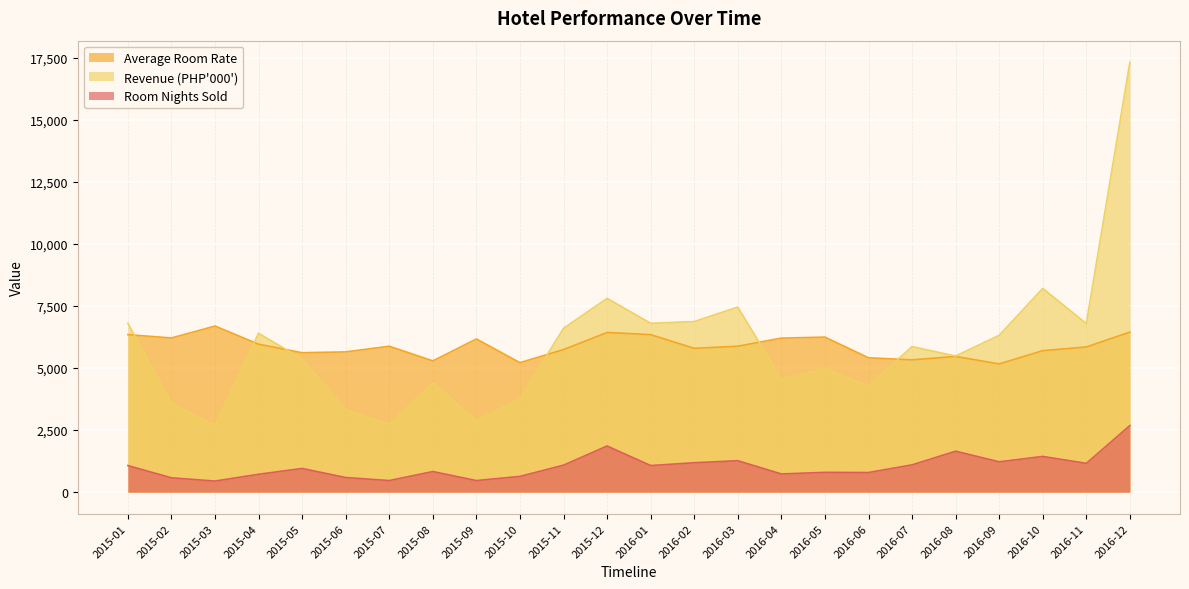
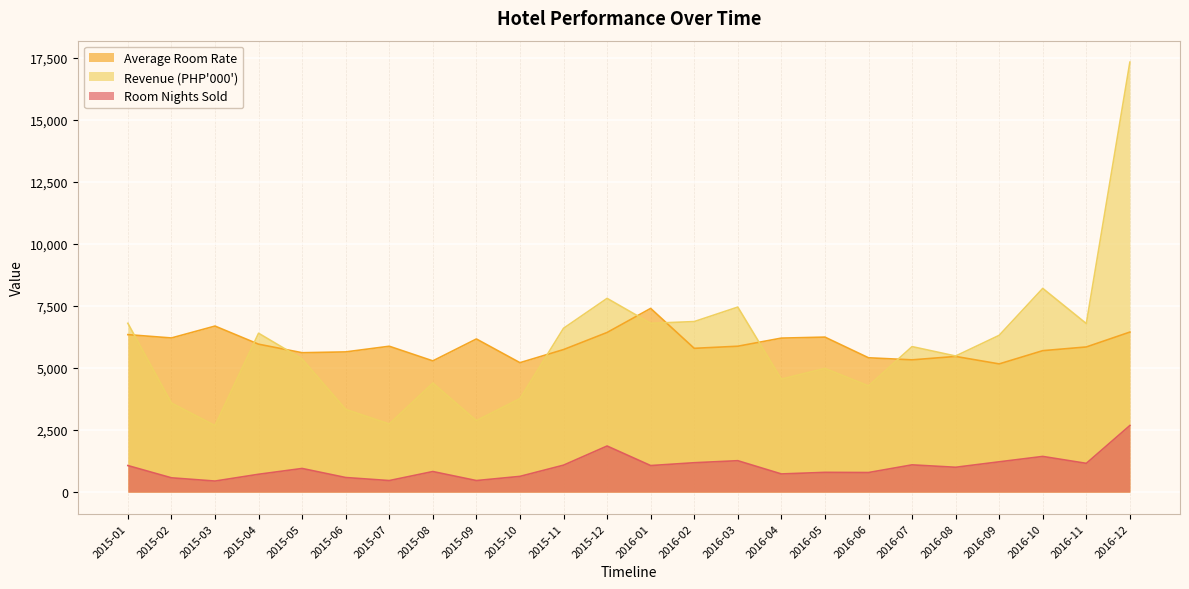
Average Room Rate, 2016-01: 6,300 -> 7,400
Room Nights Sold, 2016-08: 1,700 -> 1,000
